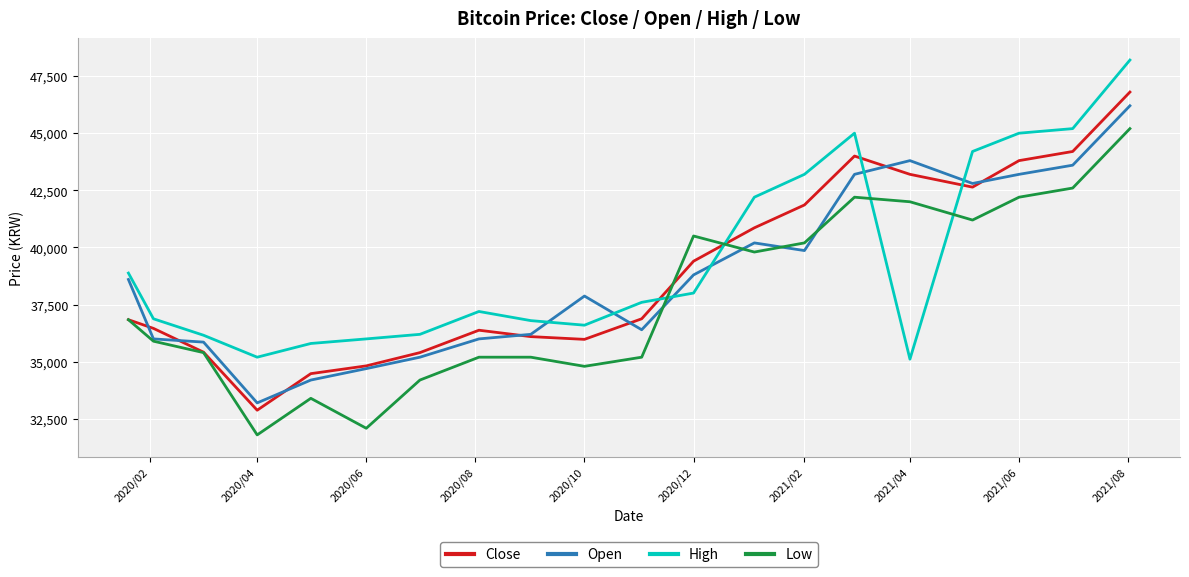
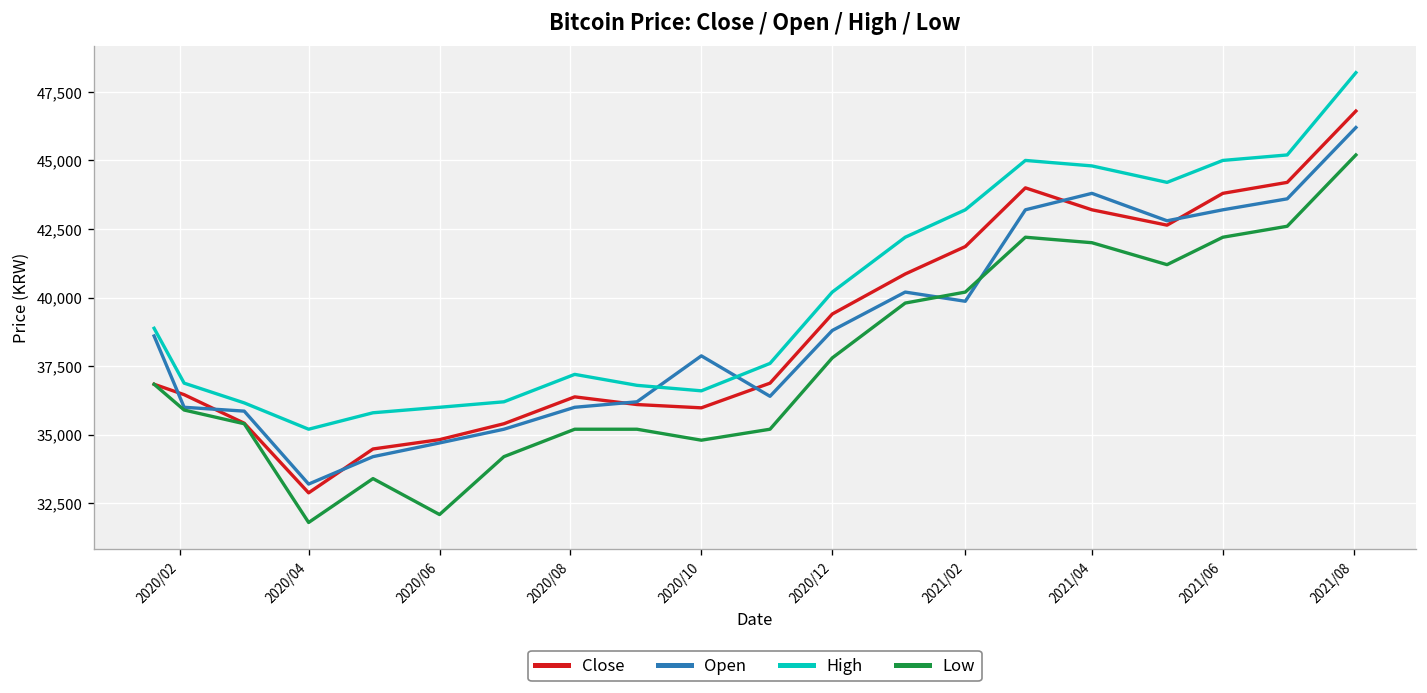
High, 2020/12: 38,000 -> 40,200
Low, 2020/12: 40,500 -> 37,800
High, 2021/04: 35,100 -> 44,800
